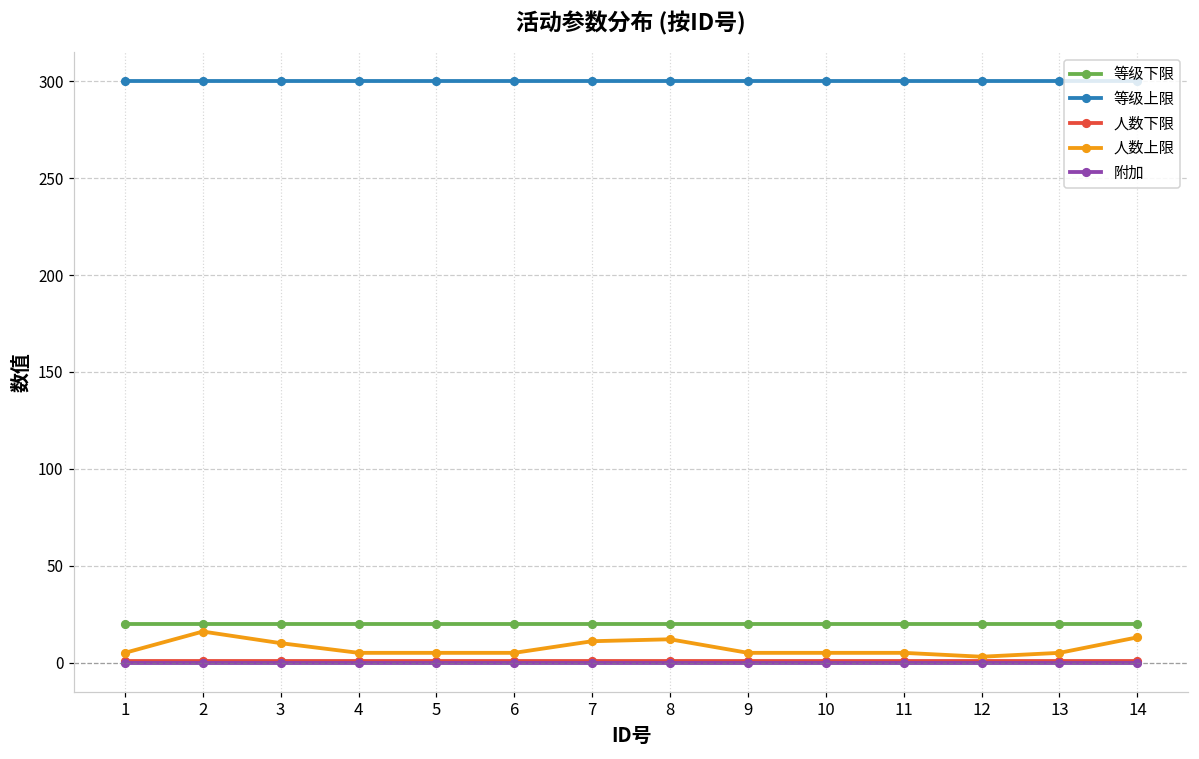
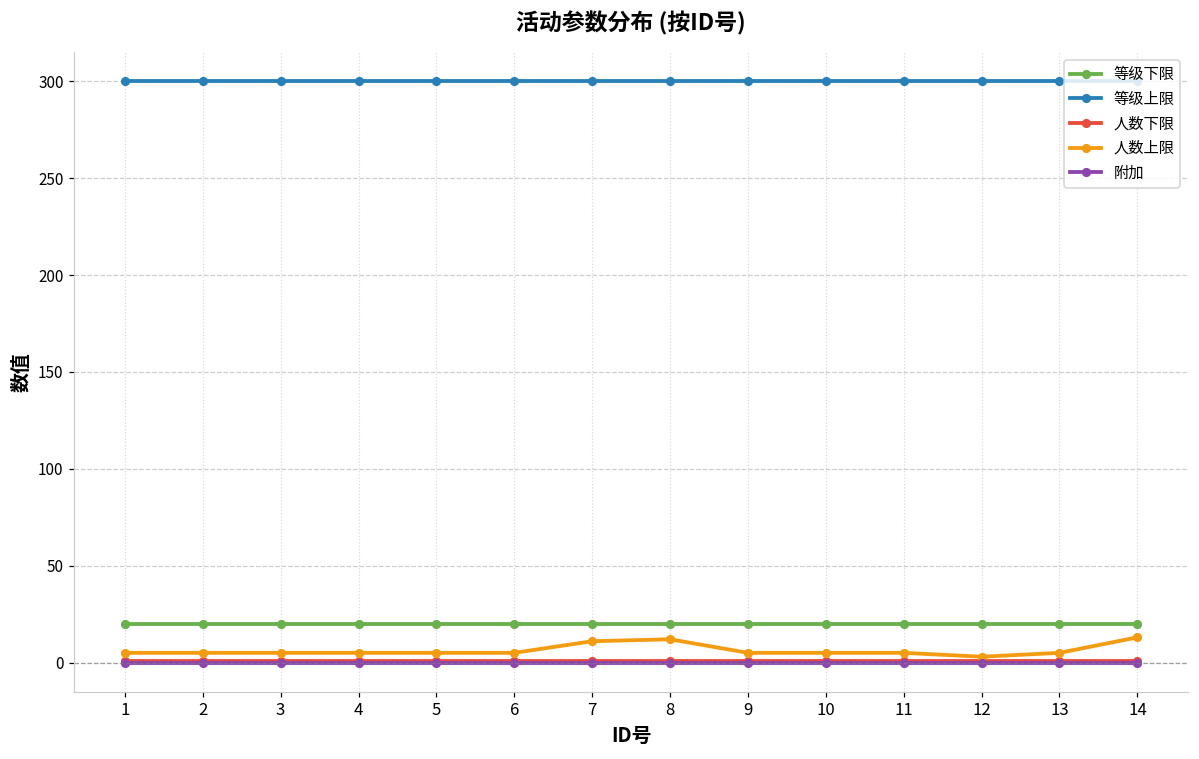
人数上限, 2: 16 -> 5
人数上限, 3: 10 -> 5
